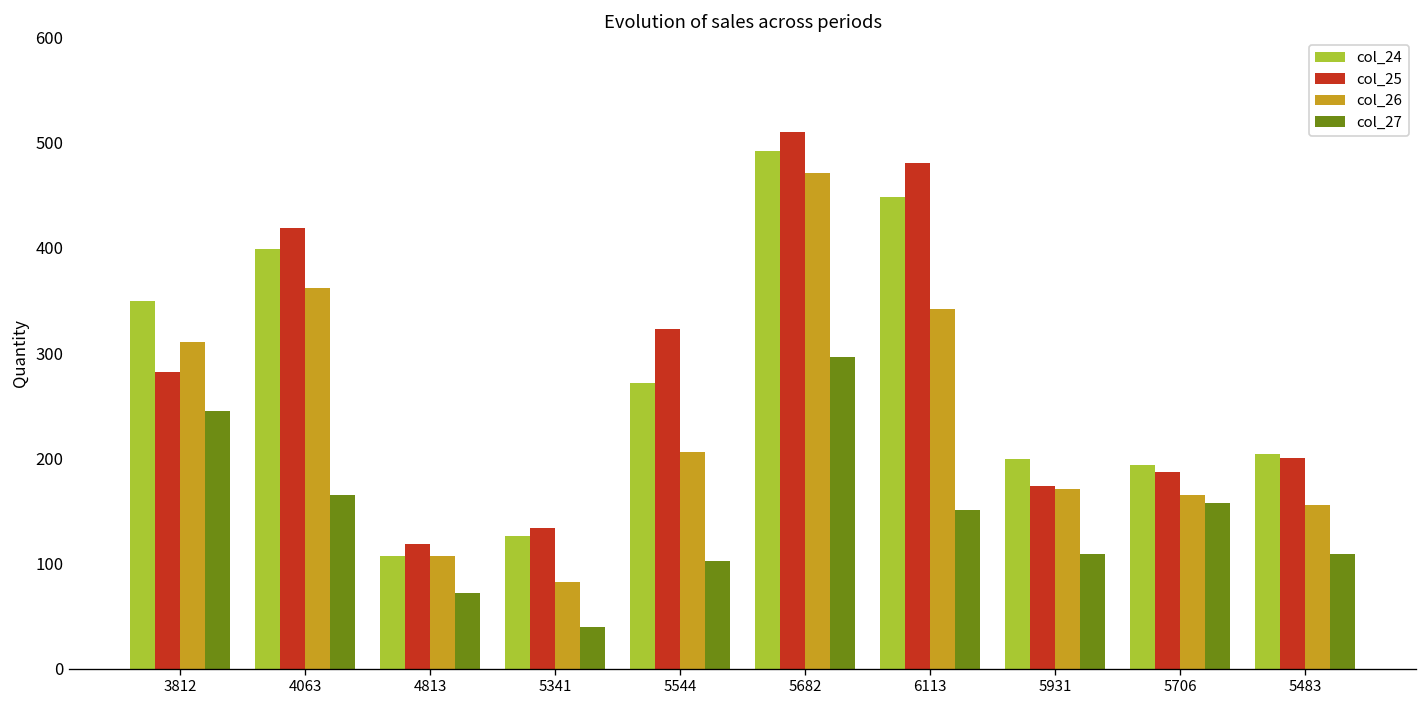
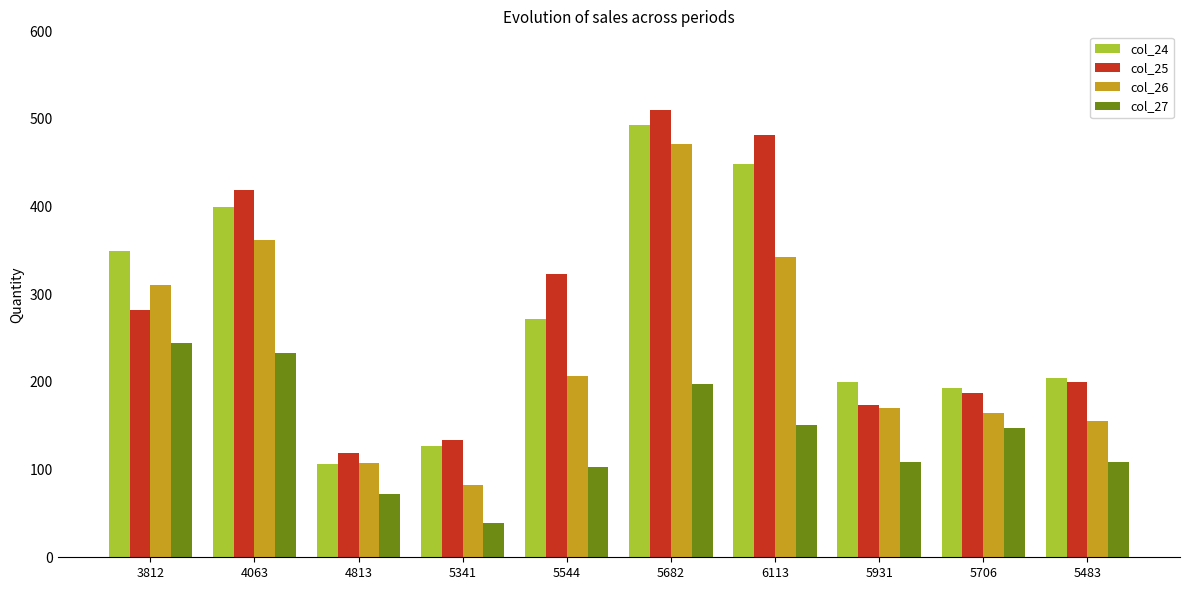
col_27, 4063: 160 -> 230
col_27, 5682: 300 -> 200
col_27, 5706: 160 -> 150
